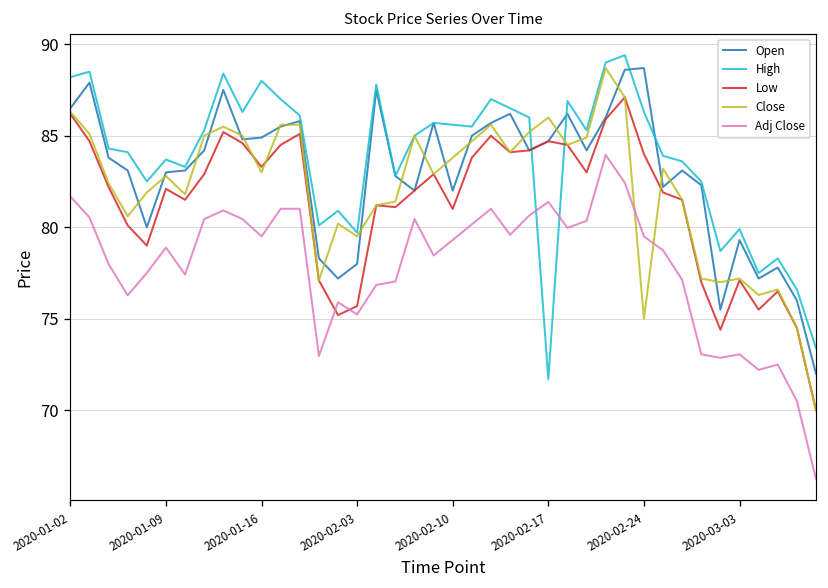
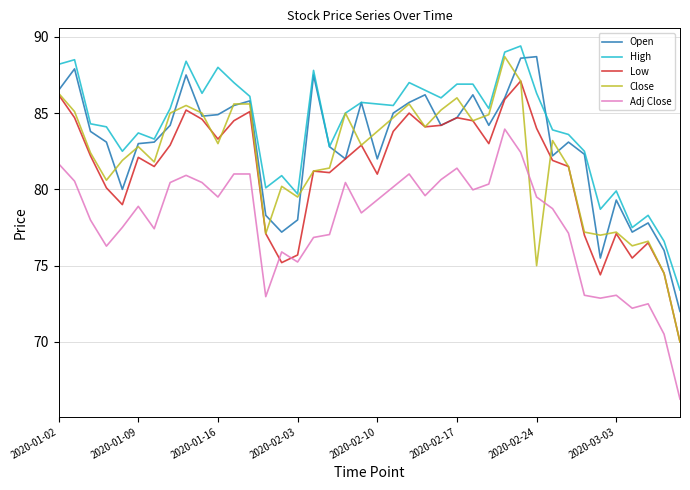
High, 2020-02-17: 71.7 -> 86.9
